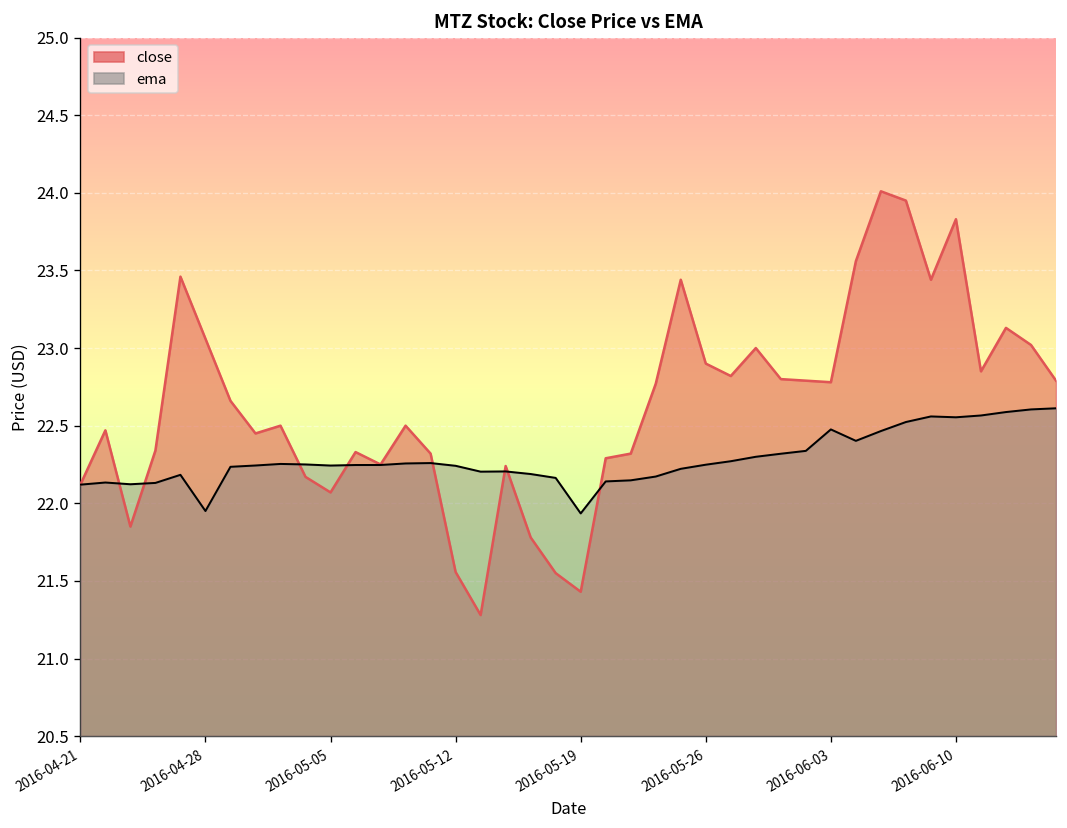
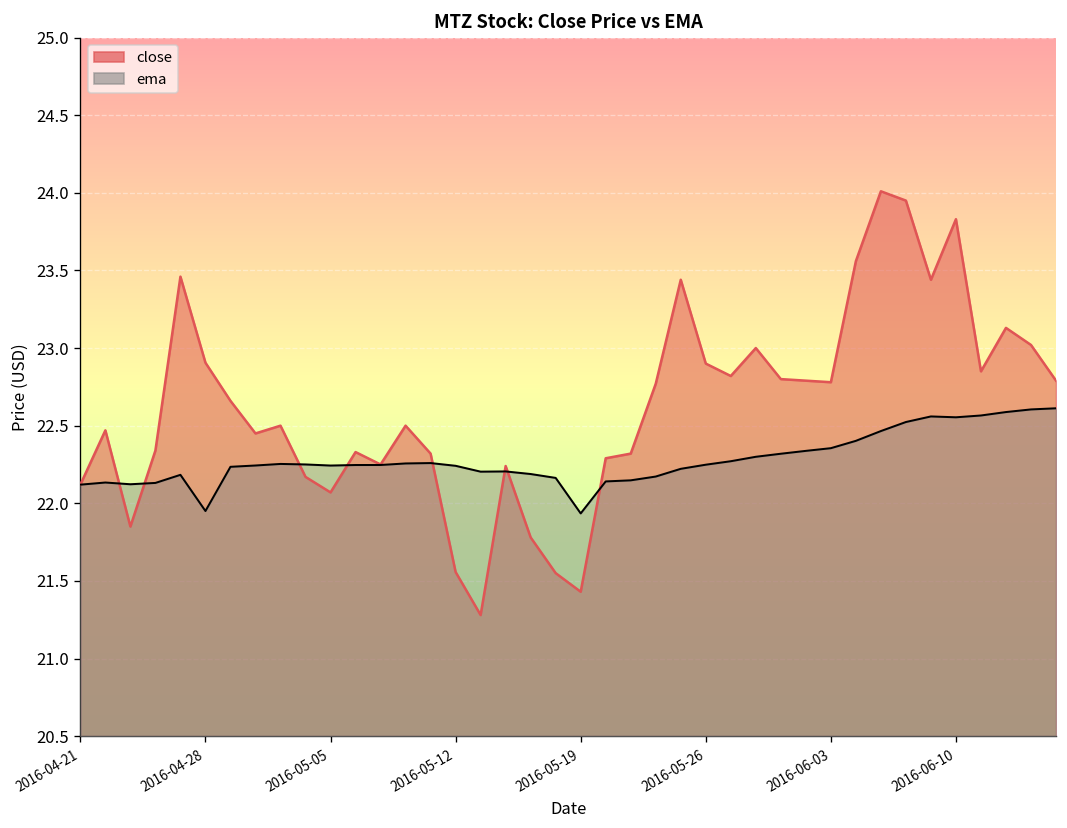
close, 2016-04-28: 23.06 -> 22.91
ema, 2016-06-03: 22.48 -> 22.35
